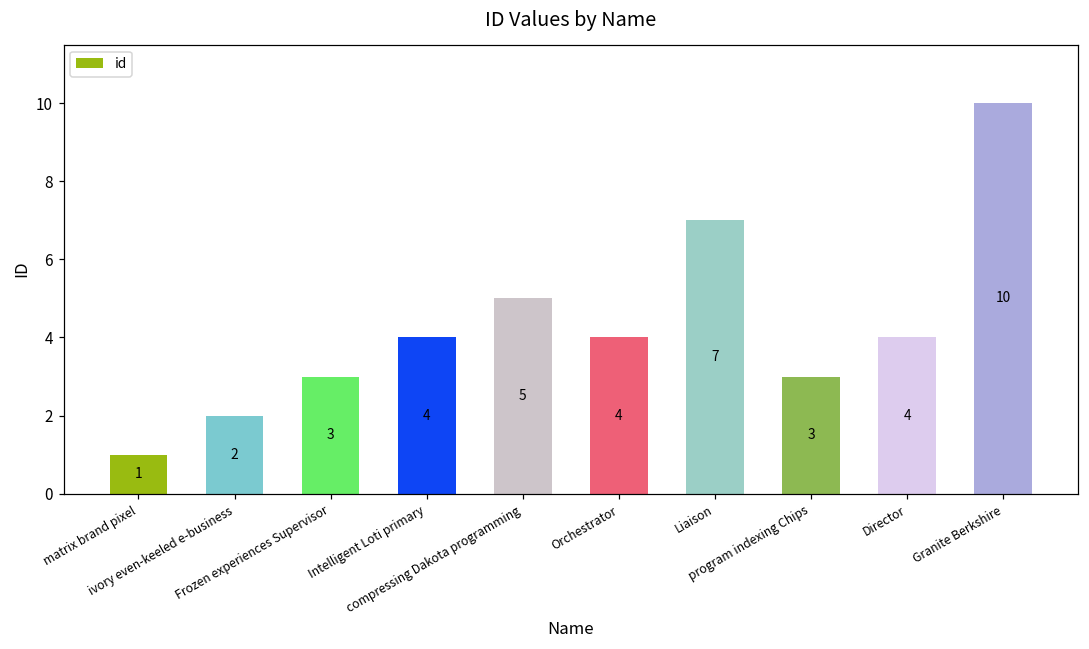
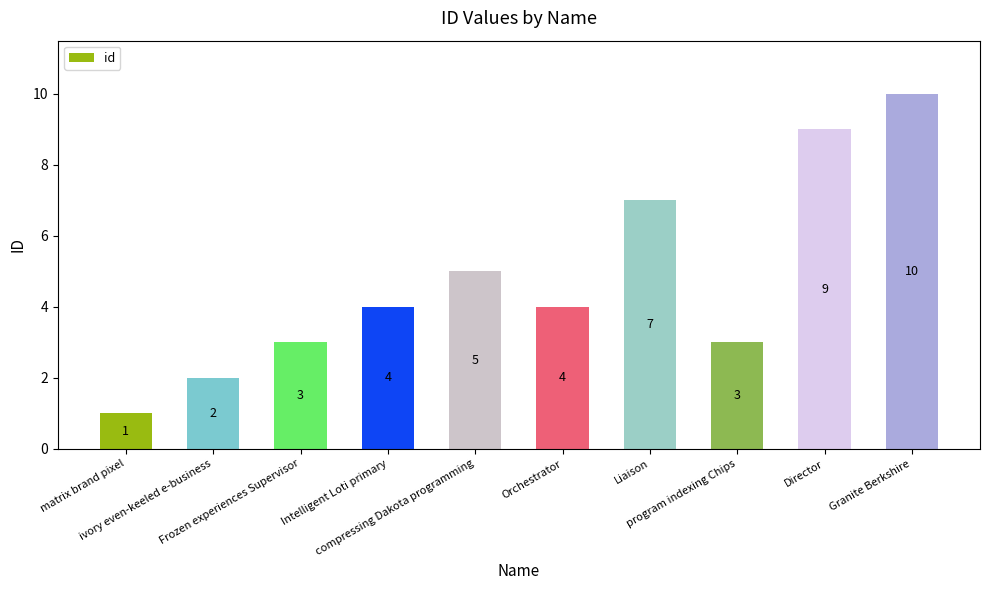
Director: 4 -> 9
